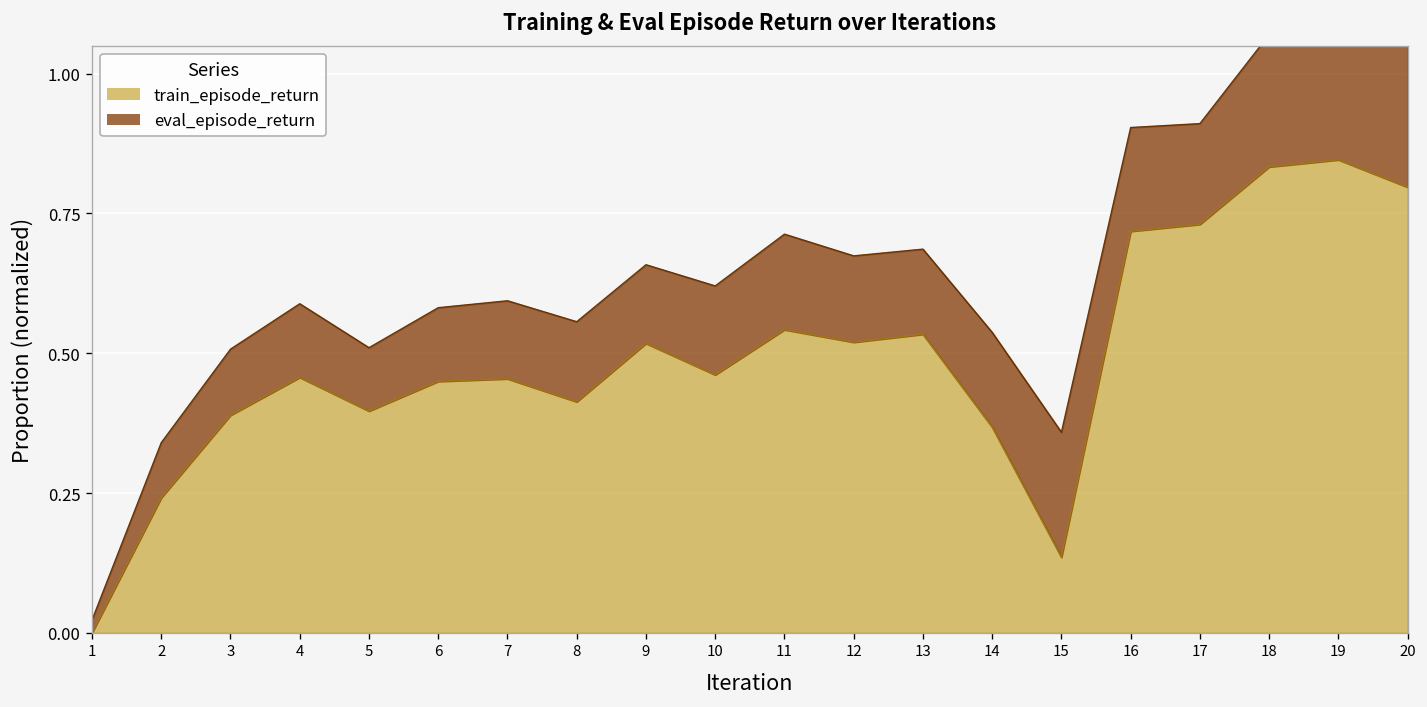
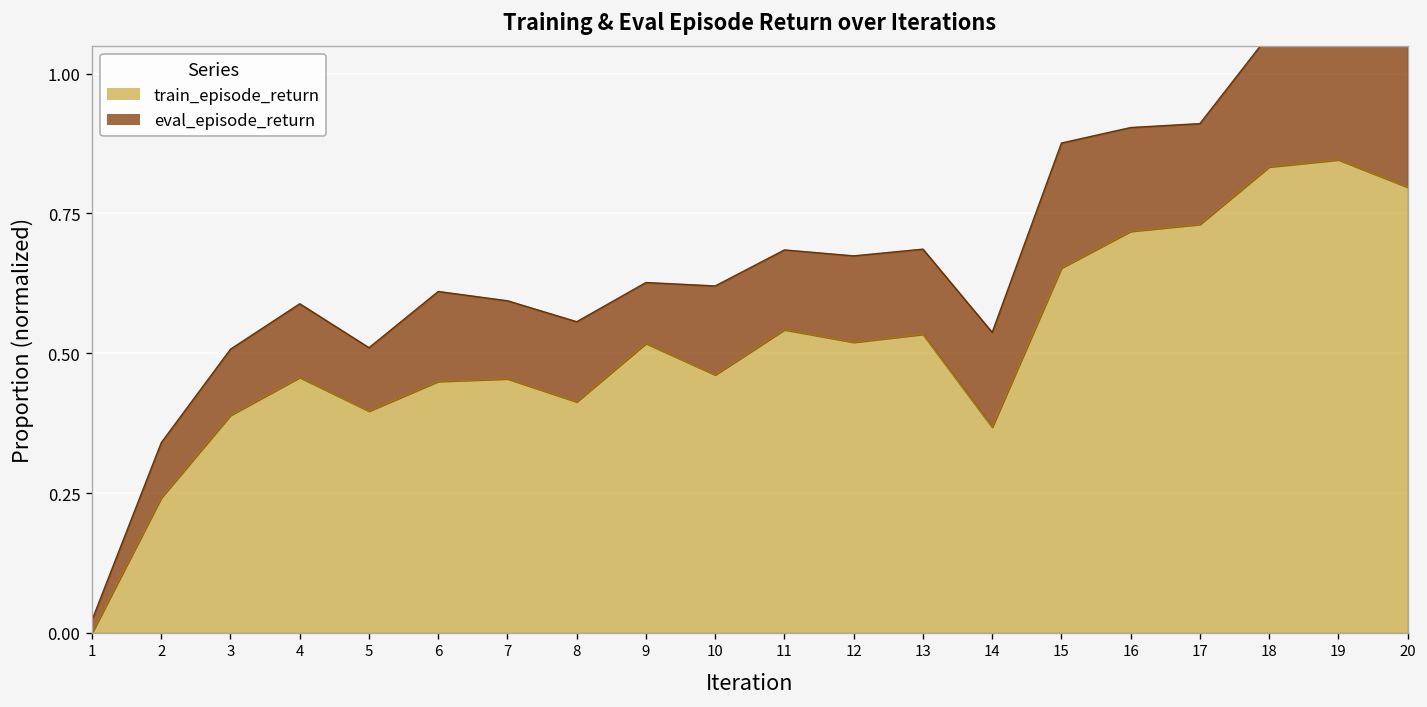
eval_episode_return, 6: 0.13 -> 0.16
eval_episode_return, 9: 0.14 -> 0.11
eval_episode_return, 11: 0.17 -> 0.14
train_episode_return, 15: 0.14 -> 0.65
